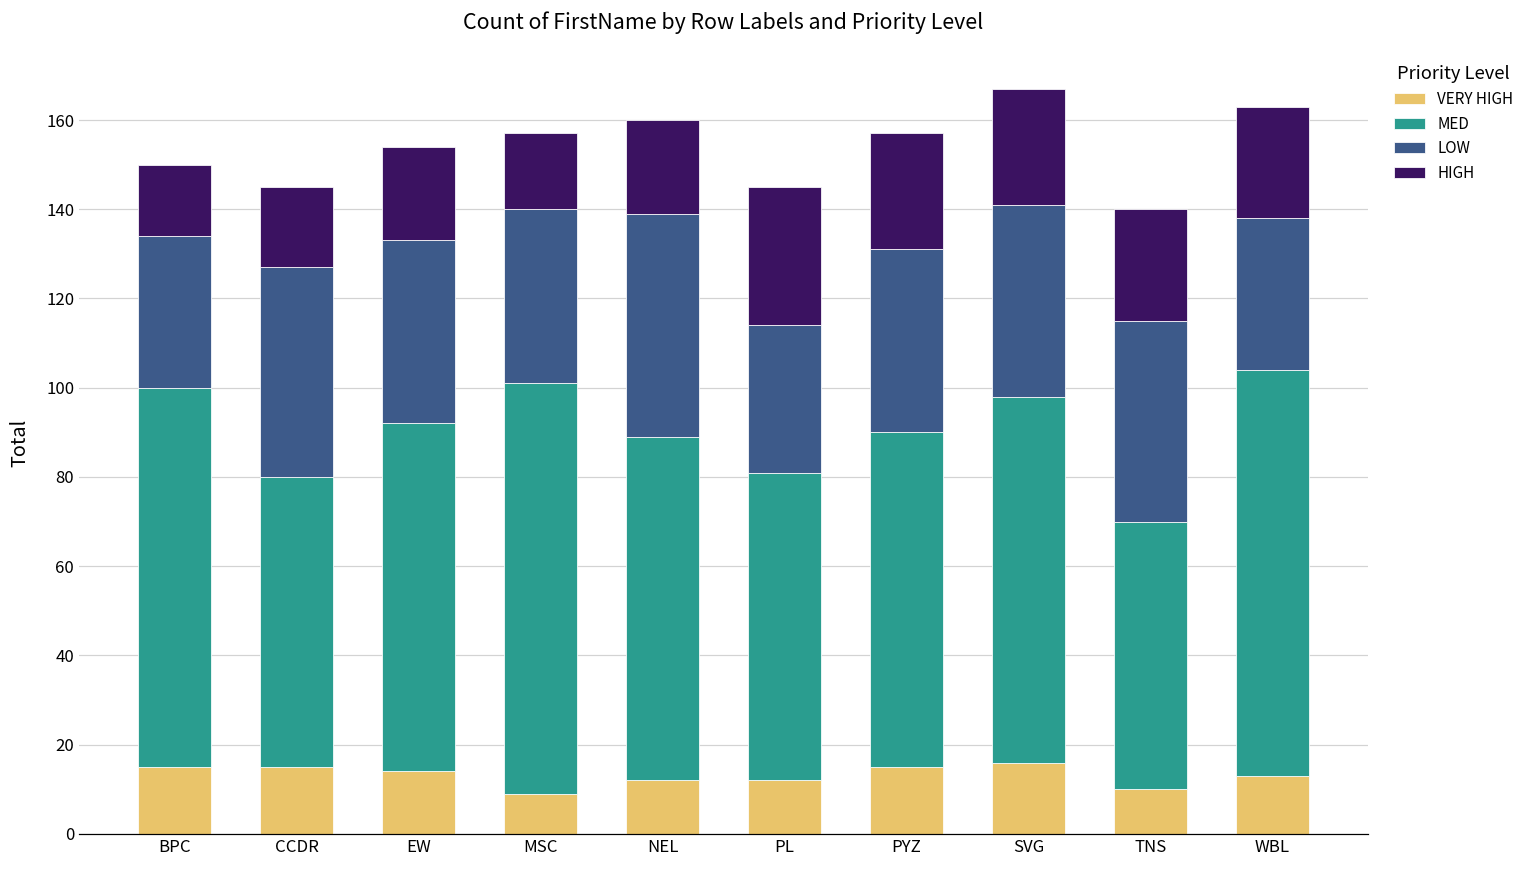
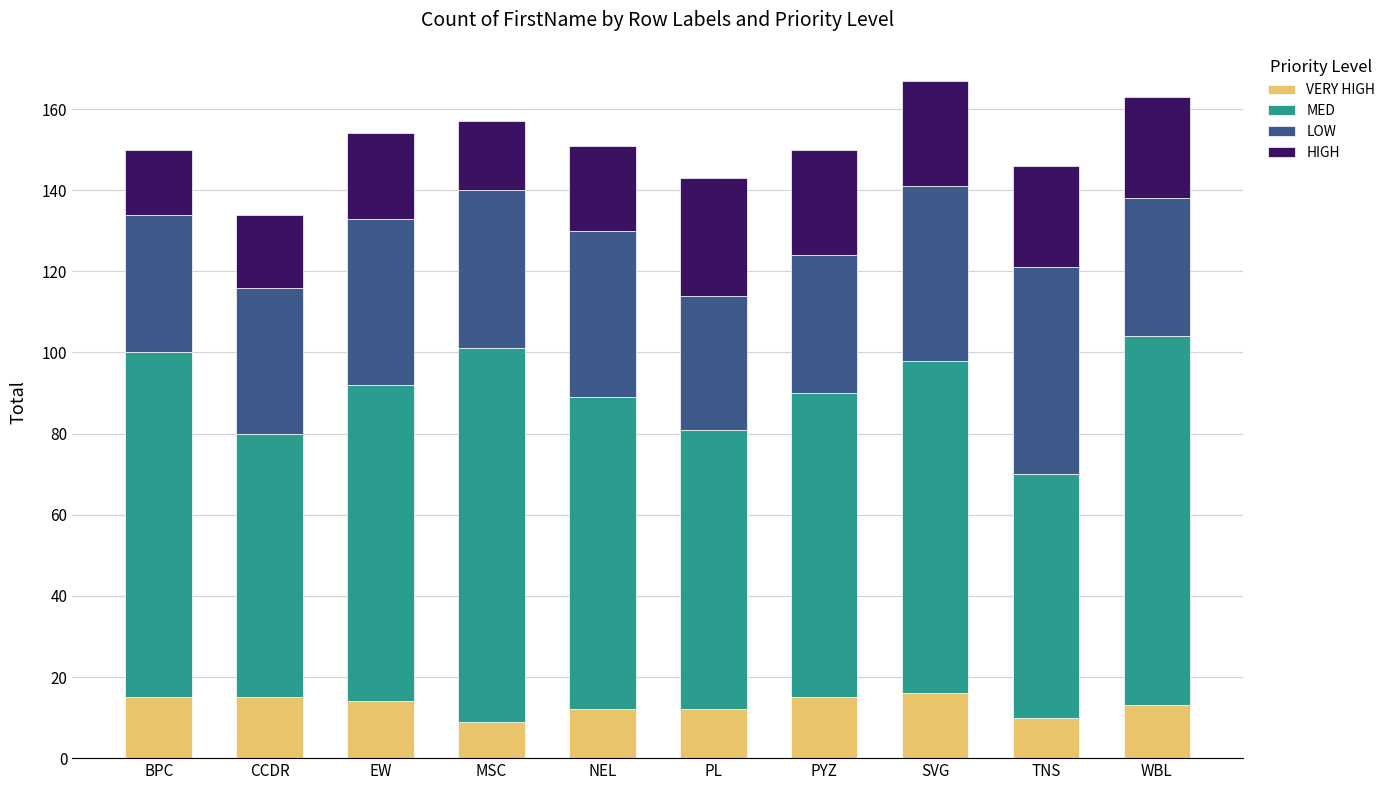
LOW, CCDR: 47 -> 36
LOW, NEL: 50 -> 41
HIGH, PL: 31 -> 29
LOW, PYZ: 41 -> 34
LOW, TNS: 45 -> 51
